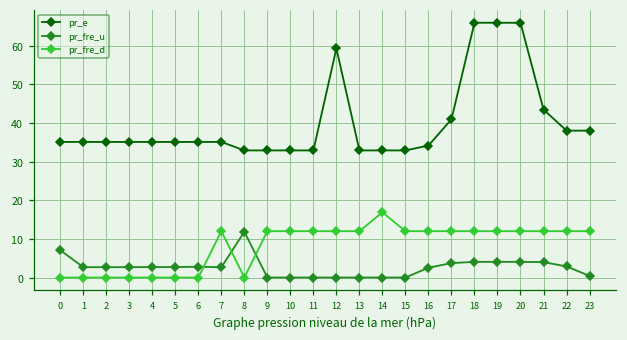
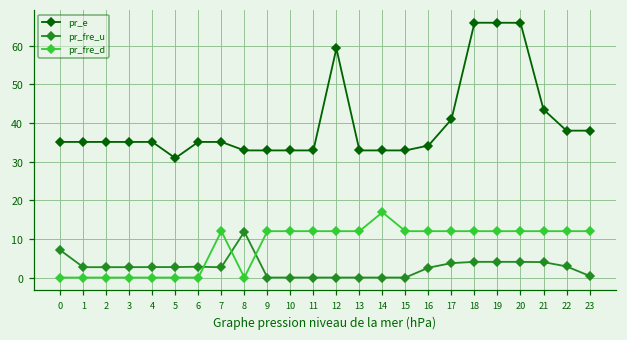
pr_e, 5: 35 -> 31
